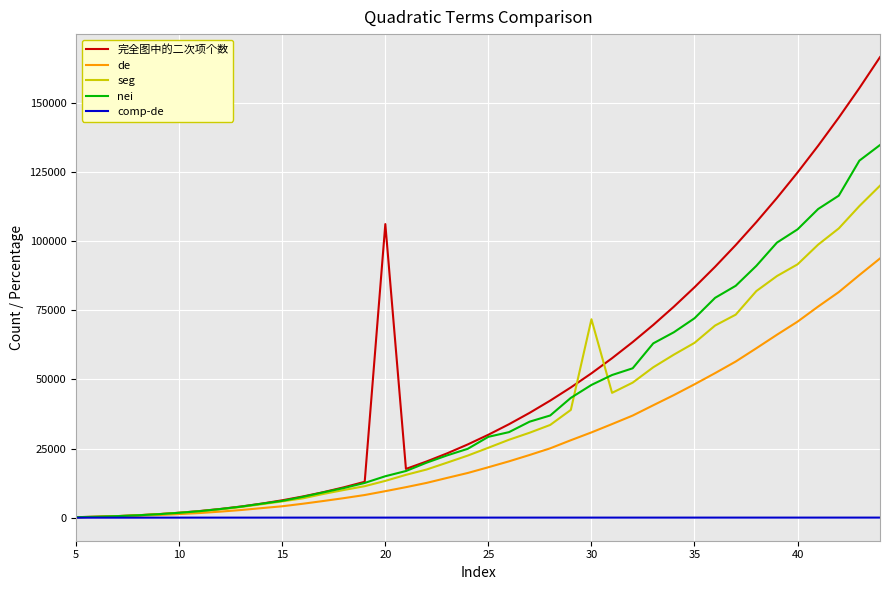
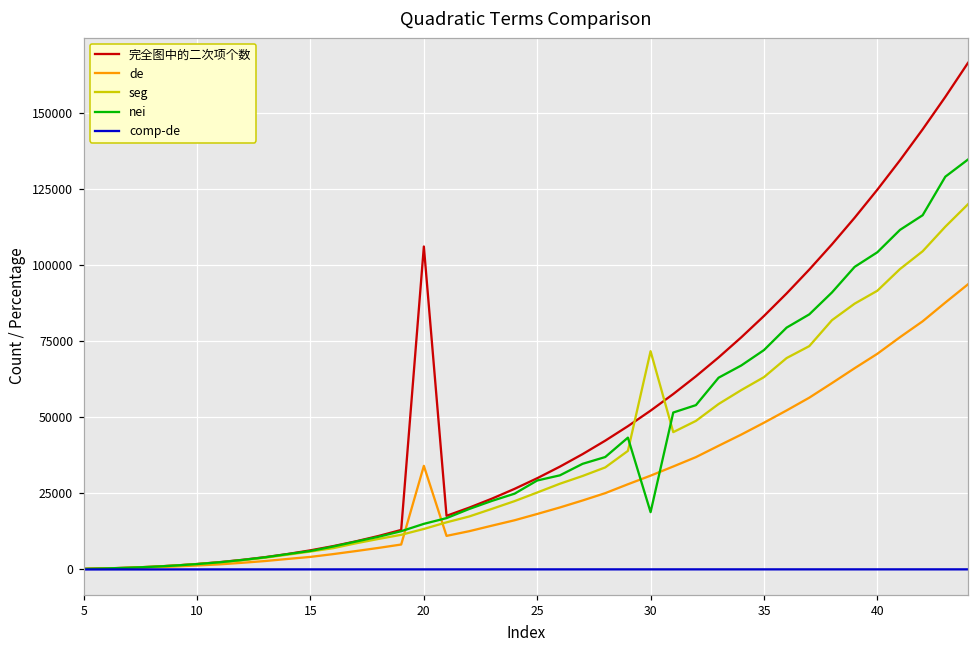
de, 20: 10000 -> 34000
nei, 30: 48000 -> 19000
